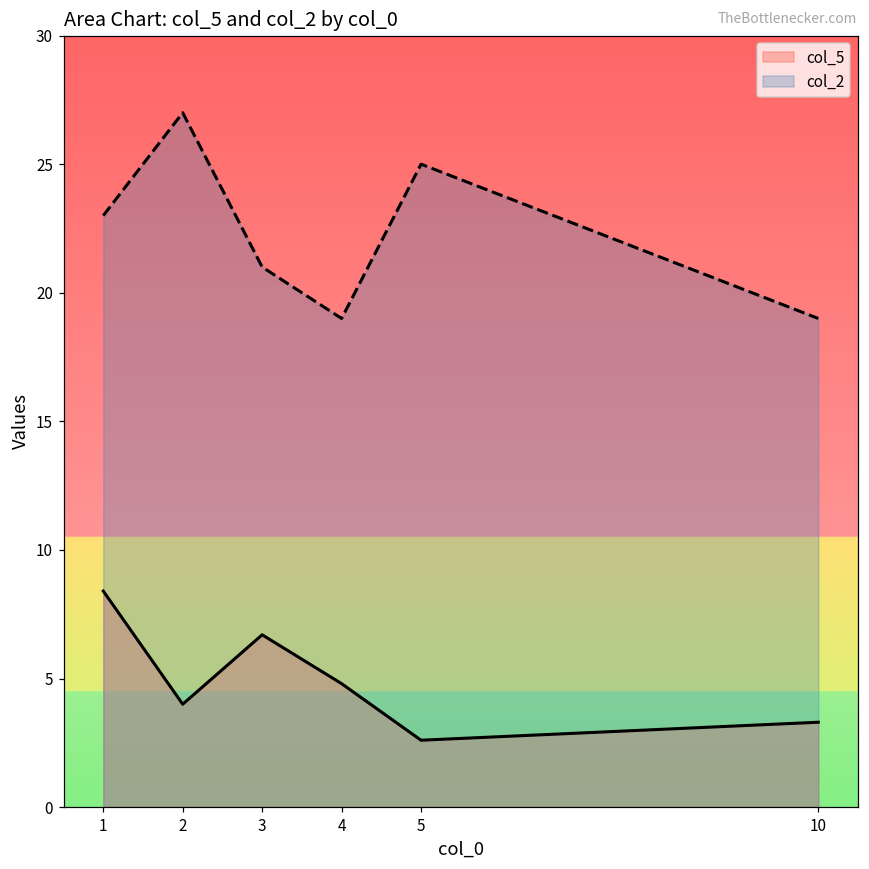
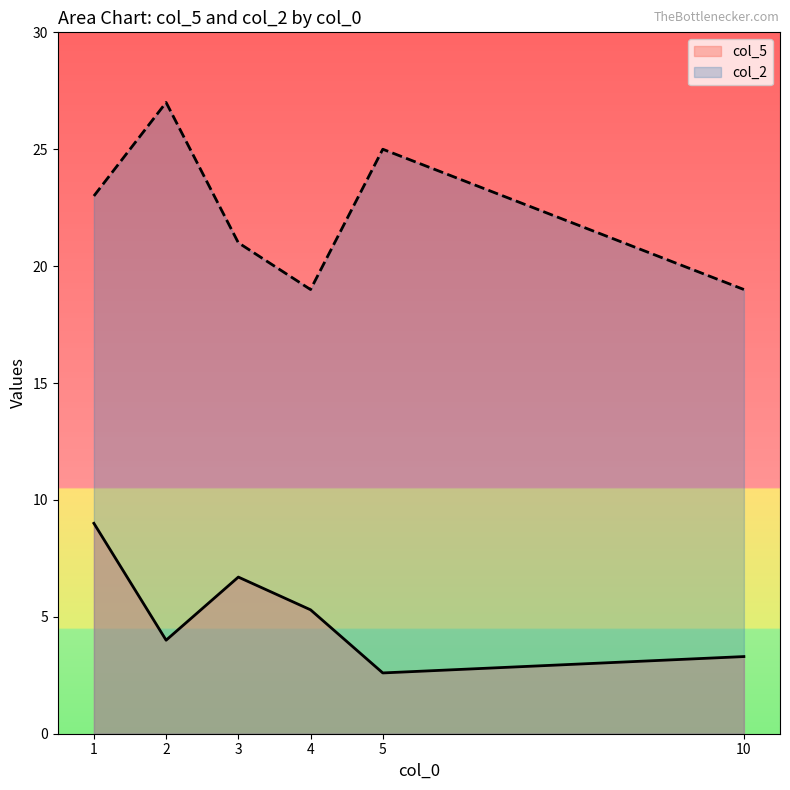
col_5, 1: 8.4 -> 9.0
col_5, 4: 4.8 -> 5.3
